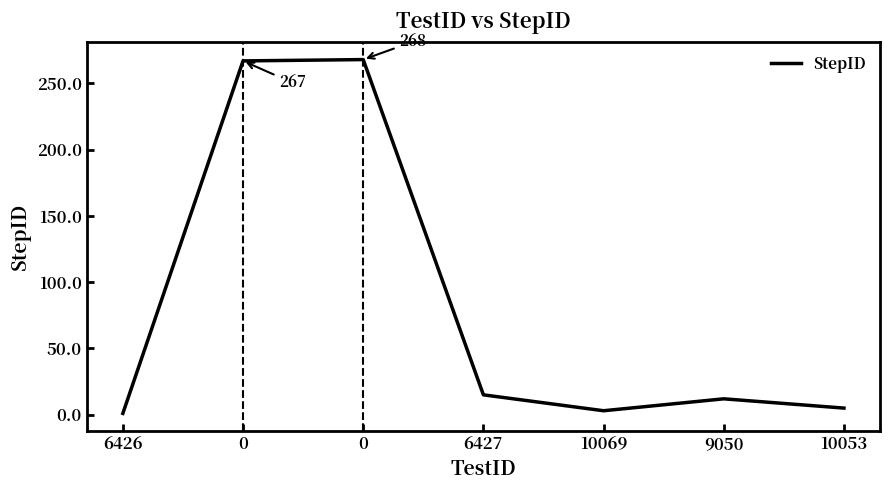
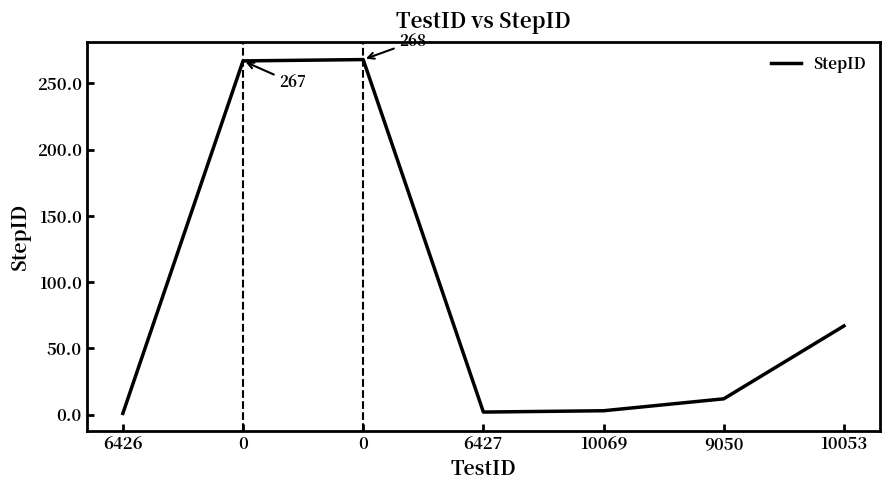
6427: 15 -> 2
10053: 5 -> 67
